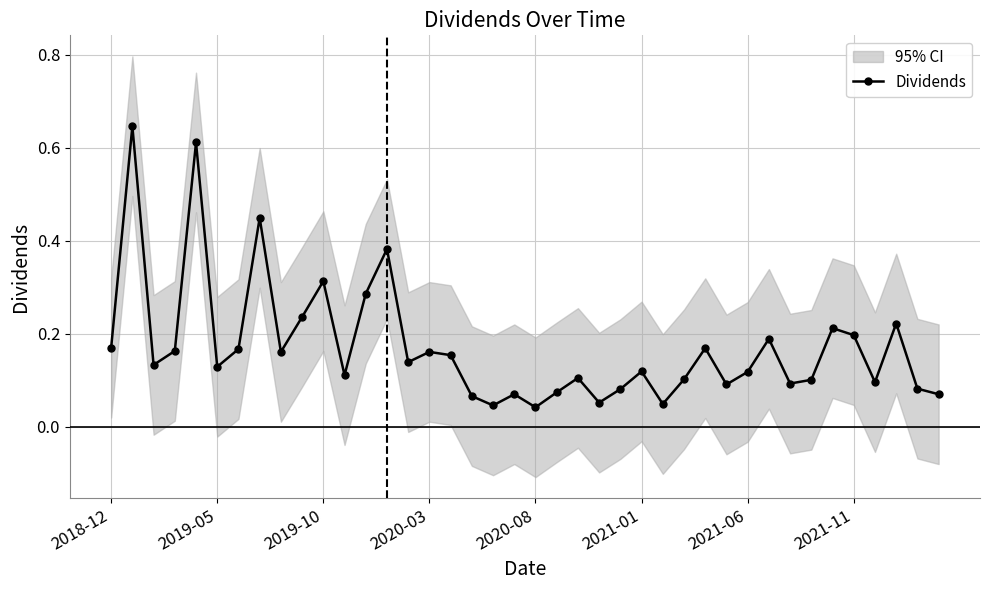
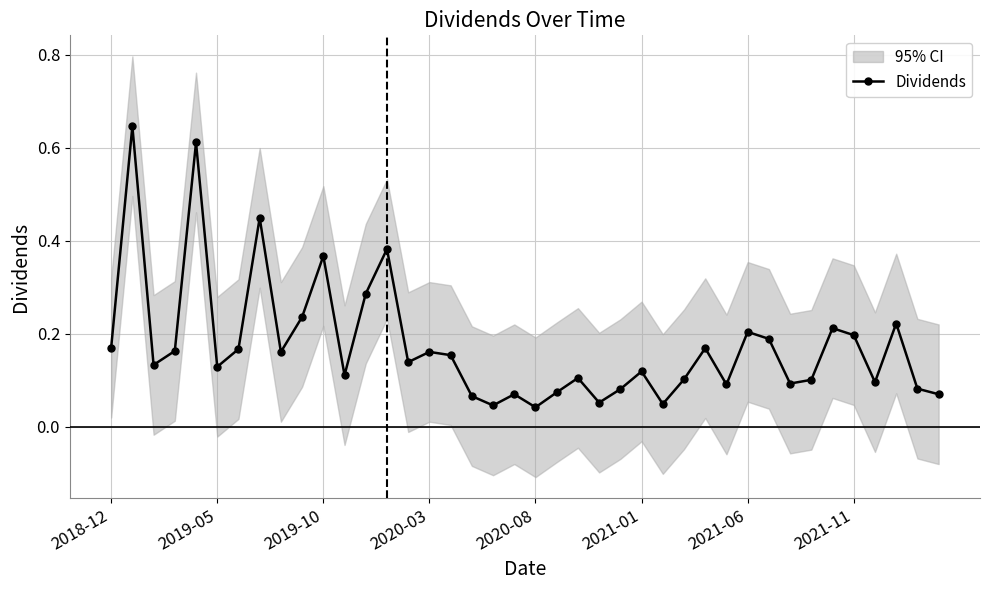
Dividends, 2019-10: 0.31 -> 0.37
Dividends, 2021-06: 0.12 -> 0.20
